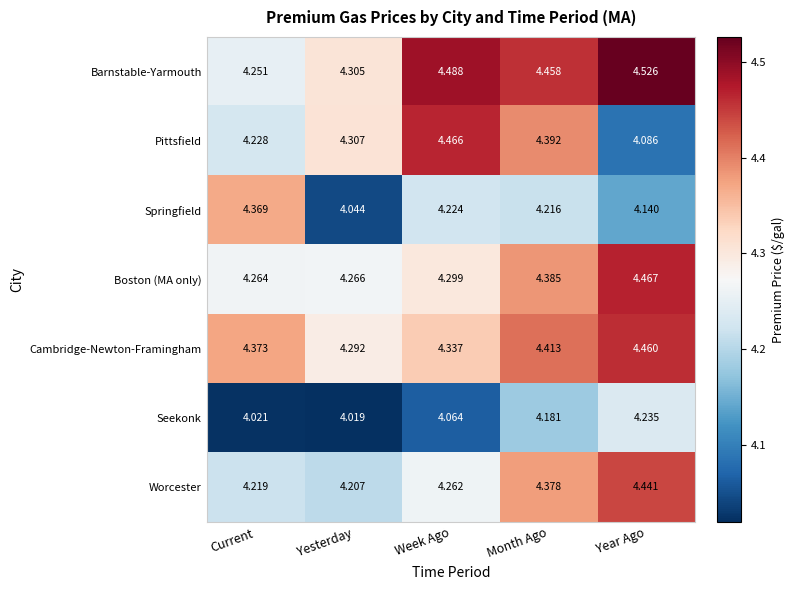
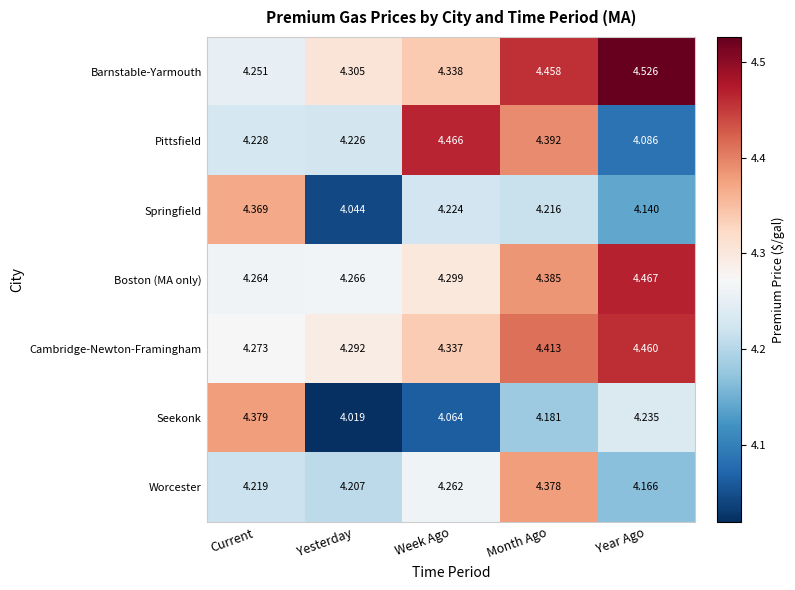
Barnstable-Yarmouth, Week Ago: 4.488 -> 4.338
Pittsfield, Yesterday: 4.307 -> 4.226
Cambridge-Newton-Framingham, Current: 4.373 -> 4.273
Seekonk, Current: 4.021 -> 4.379
Worcester, Year Ago: 4.441 -> 4.166
